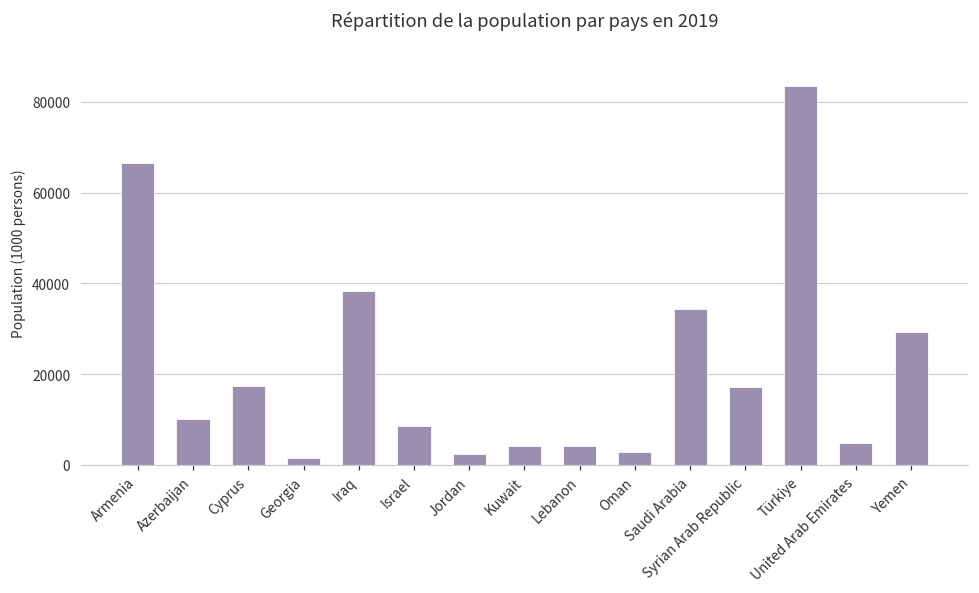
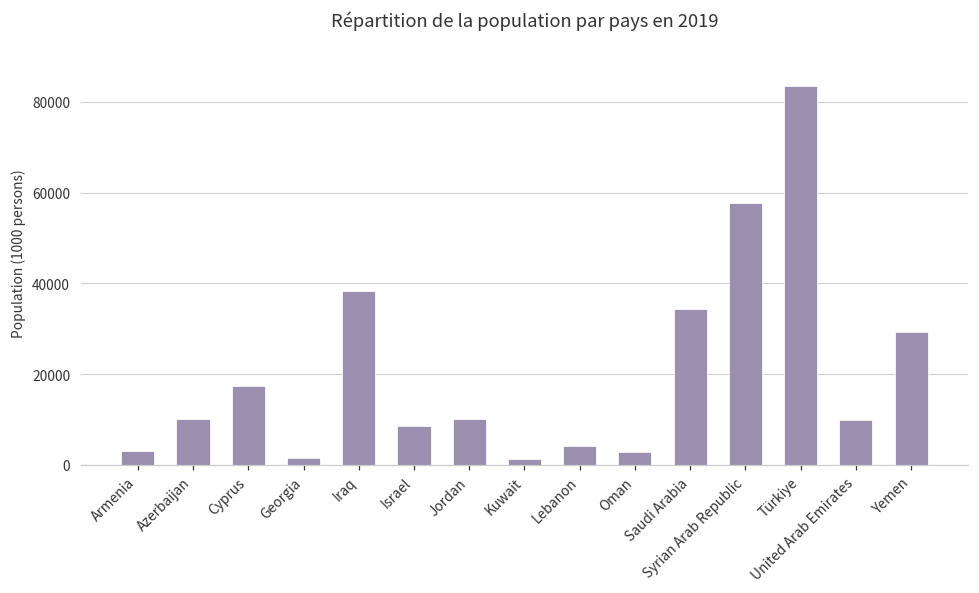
Armenia: 66000 -> 3000
Jordan: 2000 -> 10000
Kuwait: 4000 -> 1000
Syrian Arab Republic: 17000 -> 58000
United Arab Emirates: 5000 -> 10000
